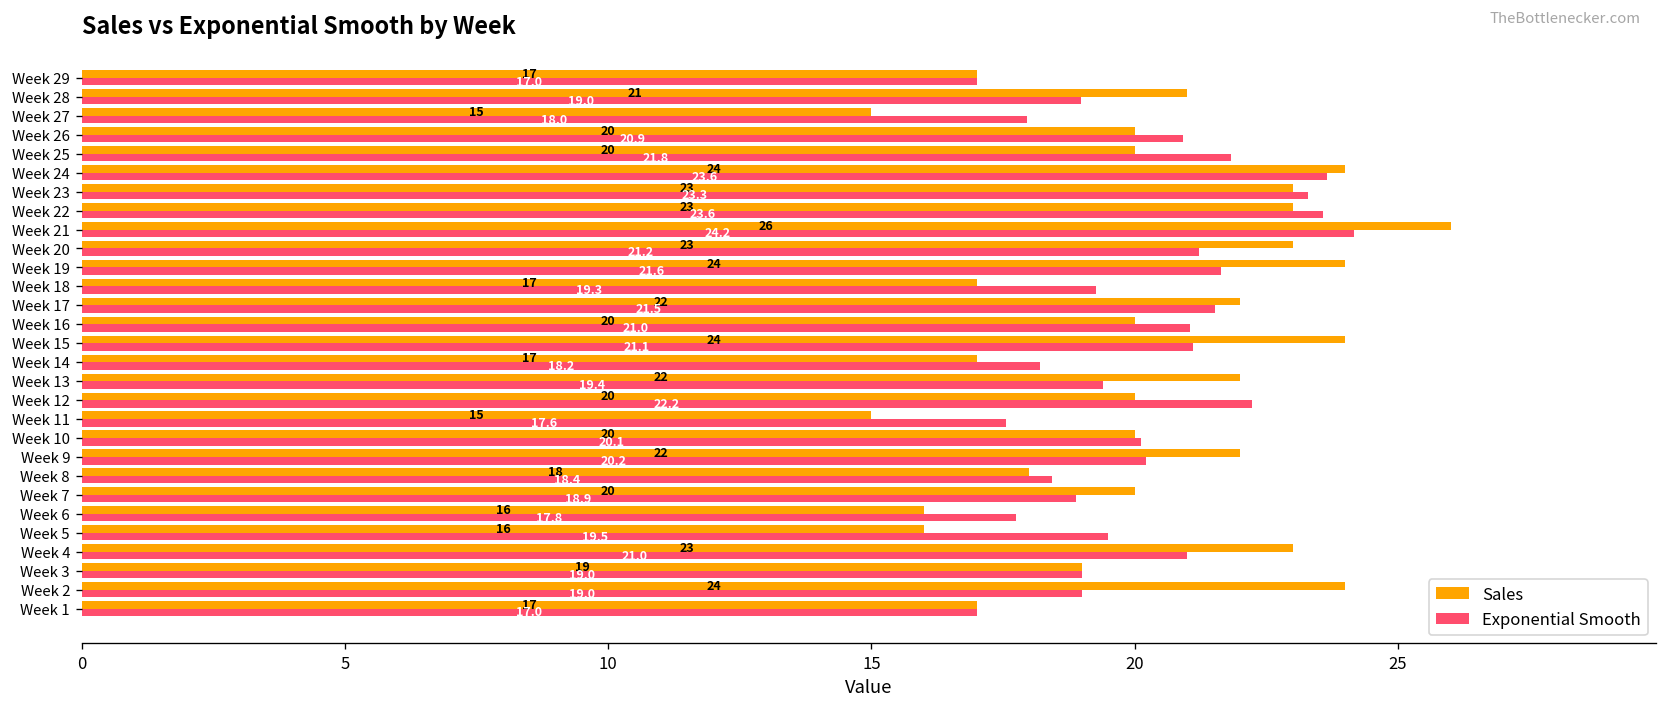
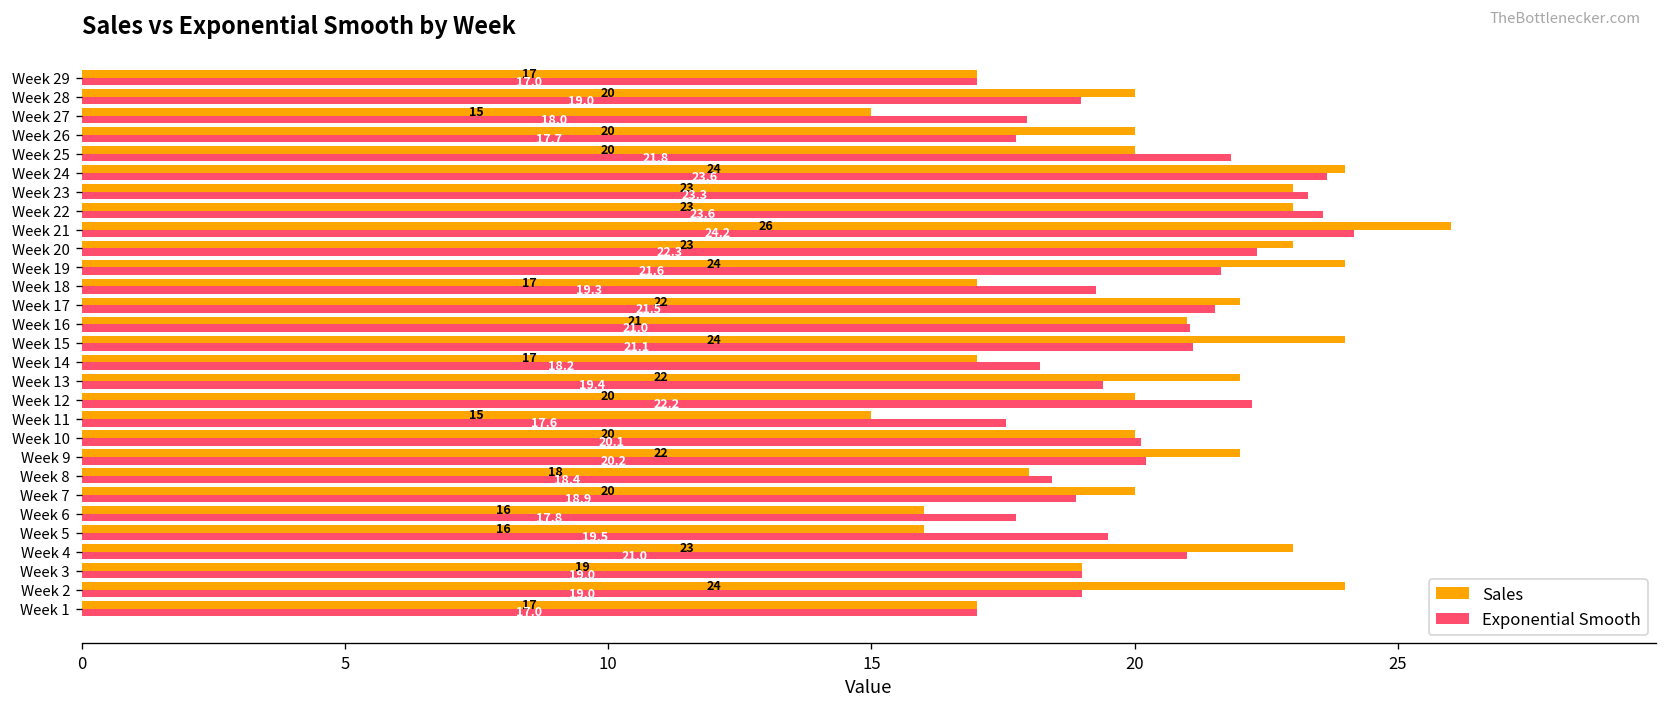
Sales, Week 28: 21 -> 20
Exponential Smooth, Week 26: 20.9 -> 17.7
Exponential Smooth, Week 20: 21.2 -> 22.3
Sales, Week 16: 20 -> 21
